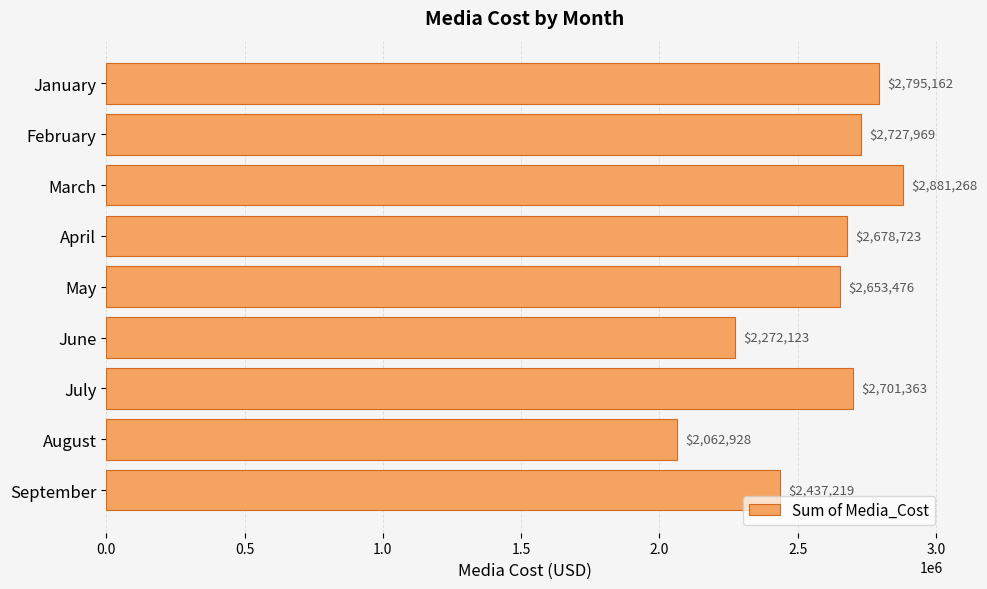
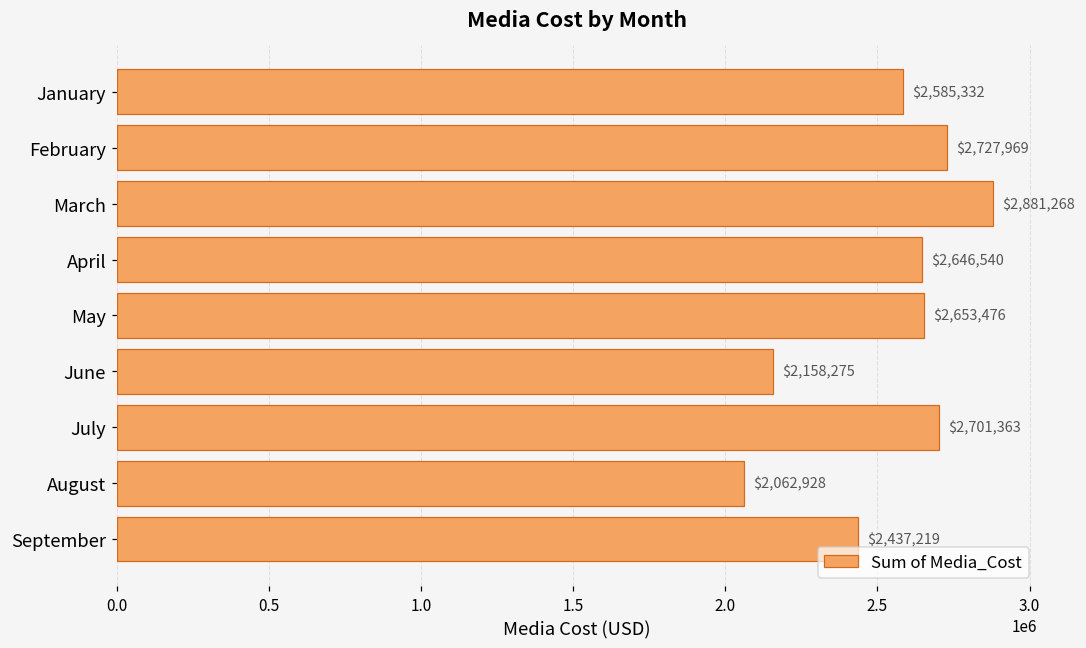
January: $2,795,162 -> $2,585,332
April: $2,678,723 -> $2,646,540
June: $2,272,123 -> $2,158,275
